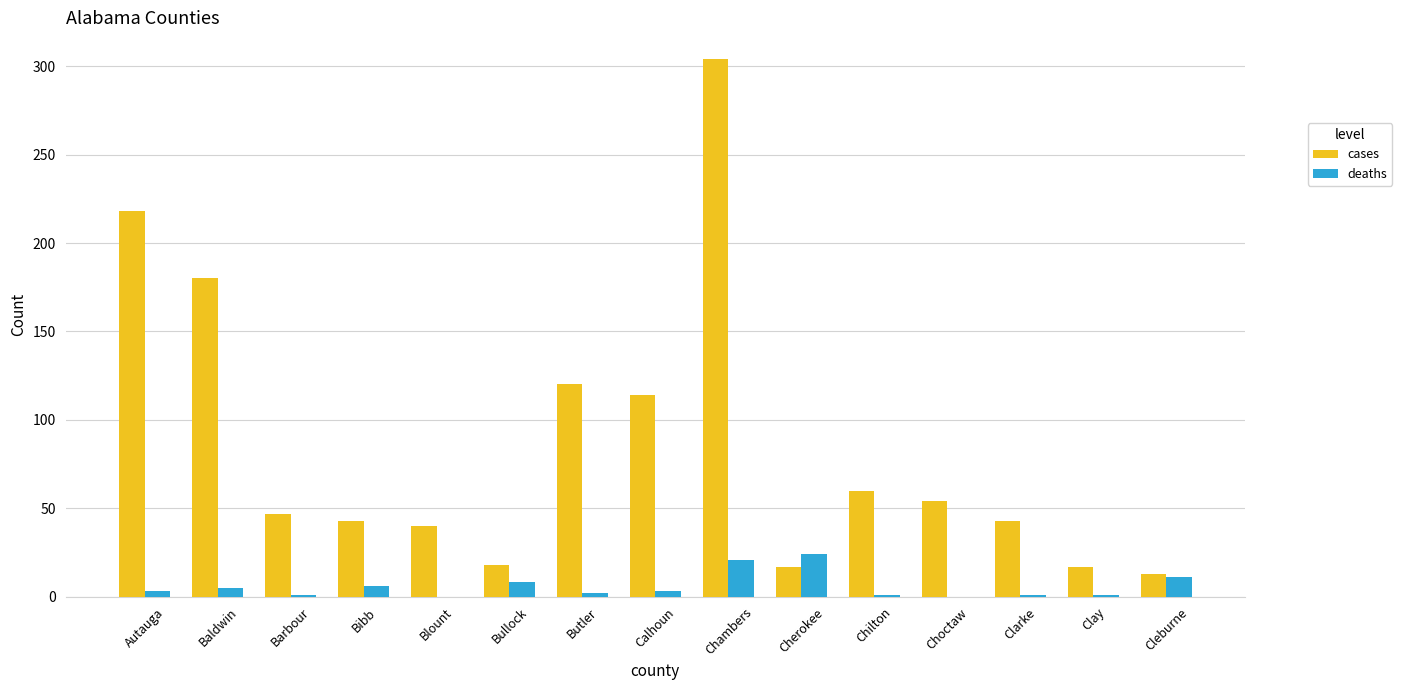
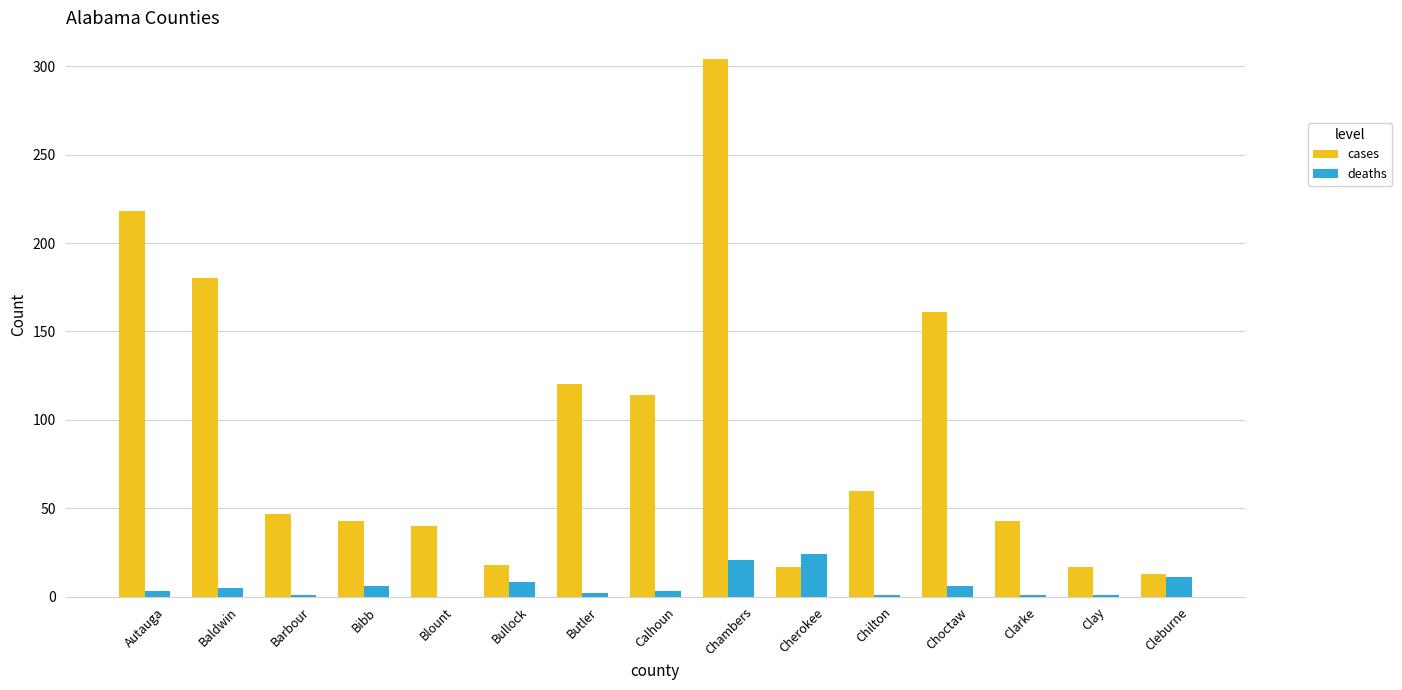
cases, Choctaw: 54 -> 161
deaths, Choctaw: 0 -> 6
